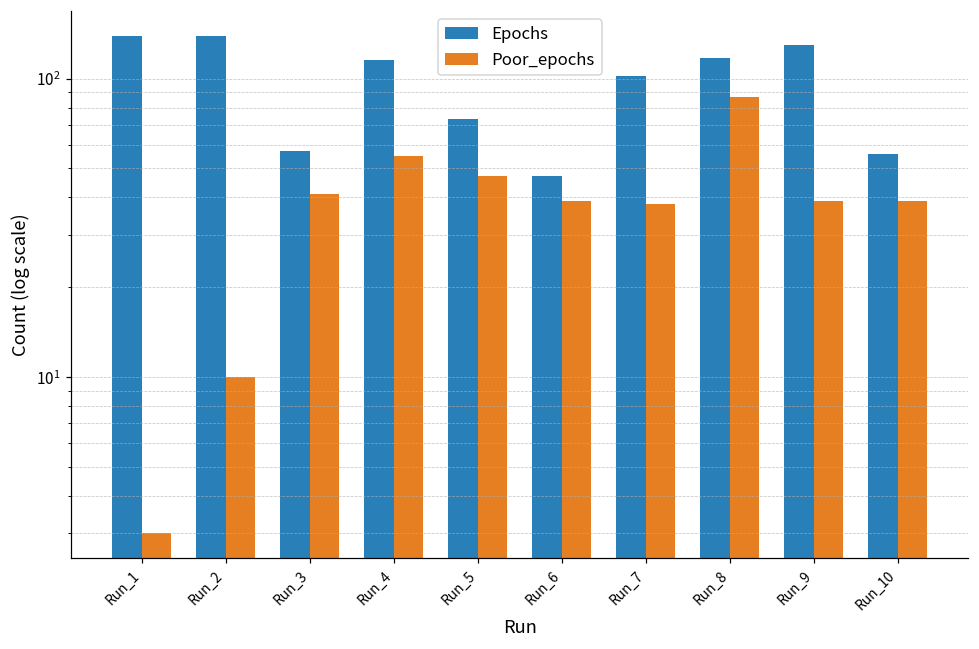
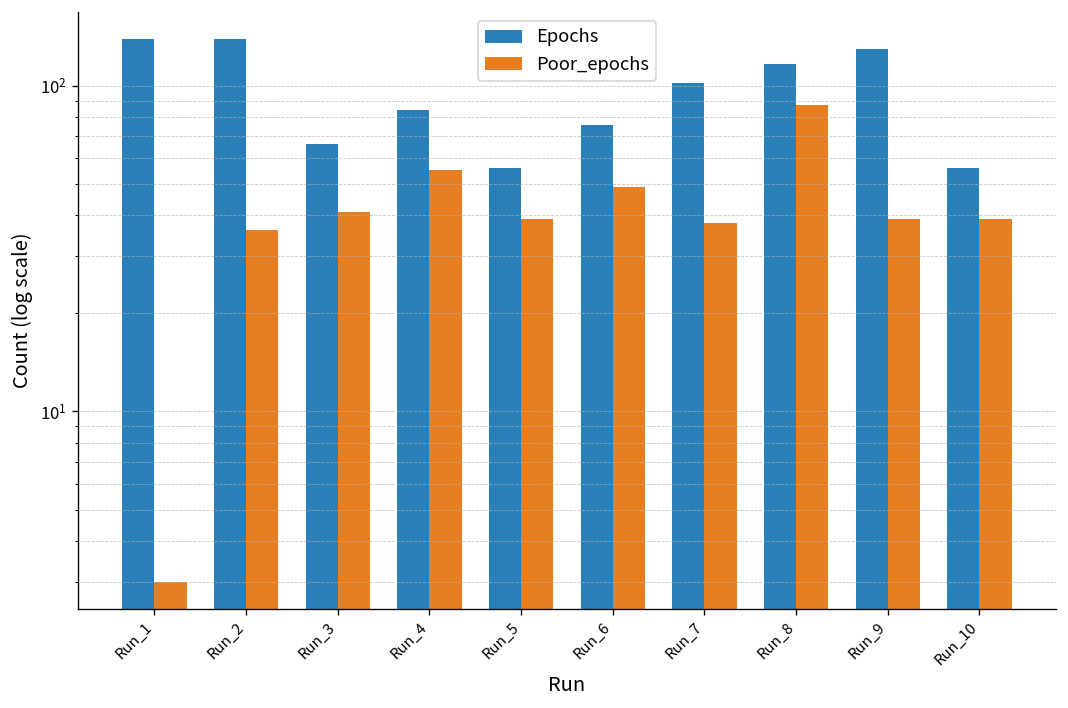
Poor_epochs, Run_2: 10 -> 36
Epochs, Run_3: 57 -> 66
Epochs, Run_4: 115 -> 84
Epochs, Run_5: 73 -> 56
Poor_epochs, Run_5: 47 -> 39
Epochs, Run_6: 47 -> 76
Poor_epochs, Run_6: 39 -> 49
